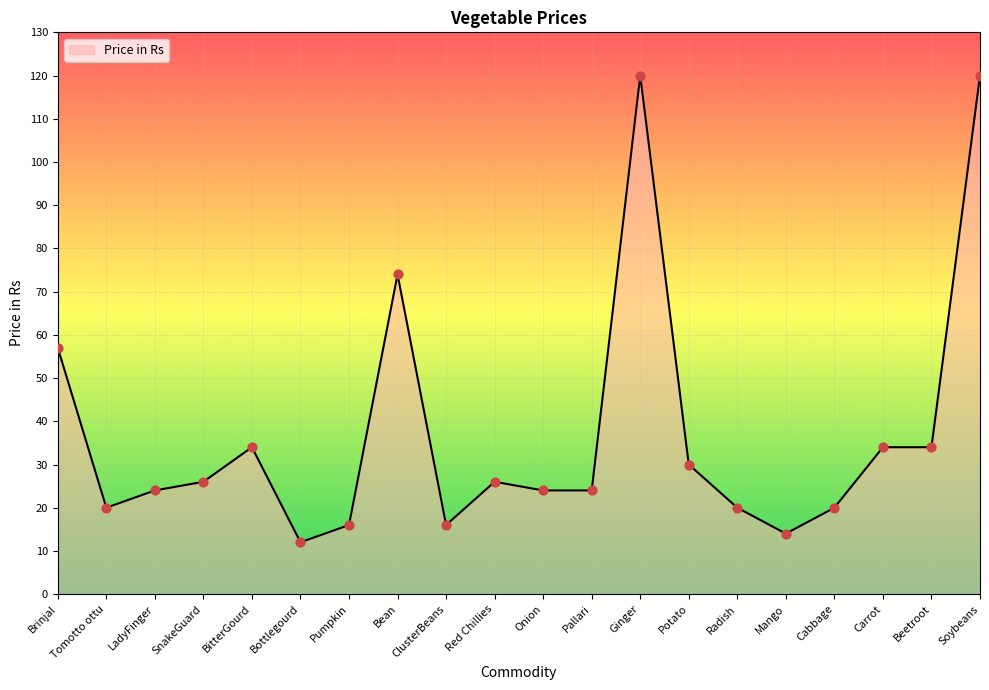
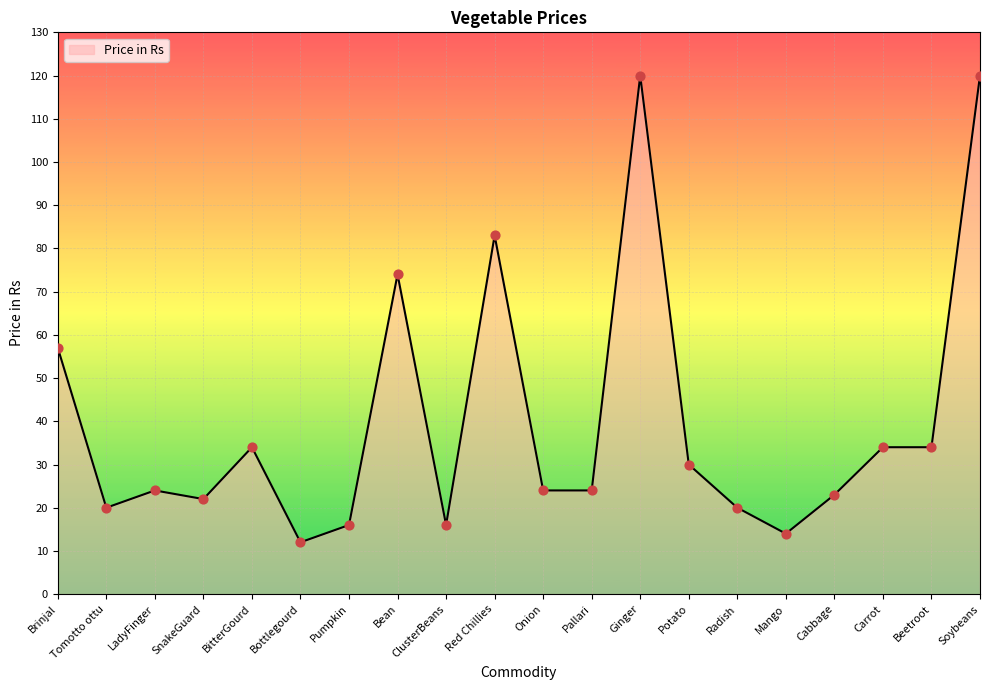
SnakeGuard: 26 -> 22
Red Chillies: 26 -> 83
Cabbage: 20 -> 23
